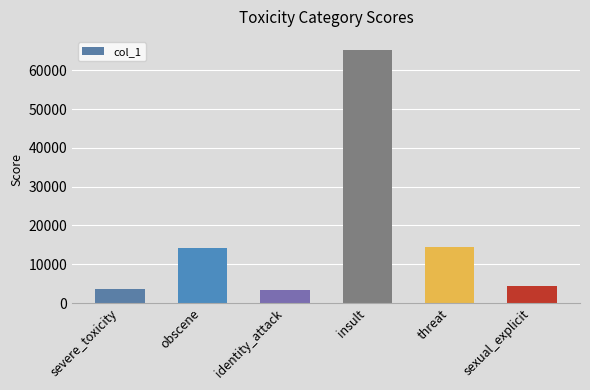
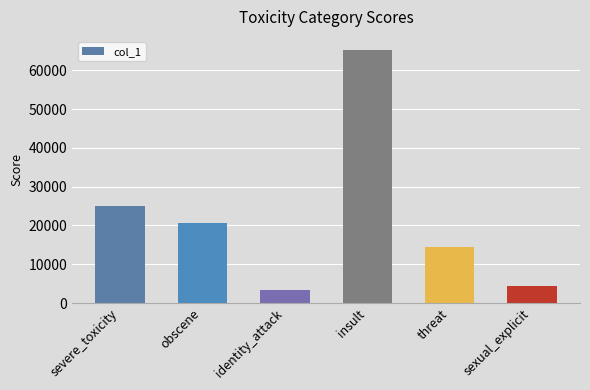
severe_toxicity: 4000 -> 25000
obscene: 14000 -> 21000
